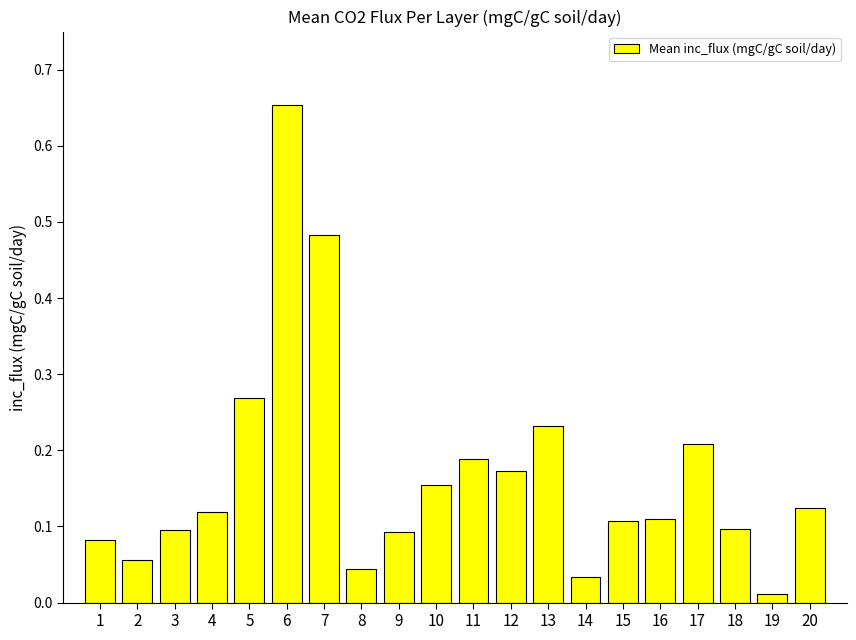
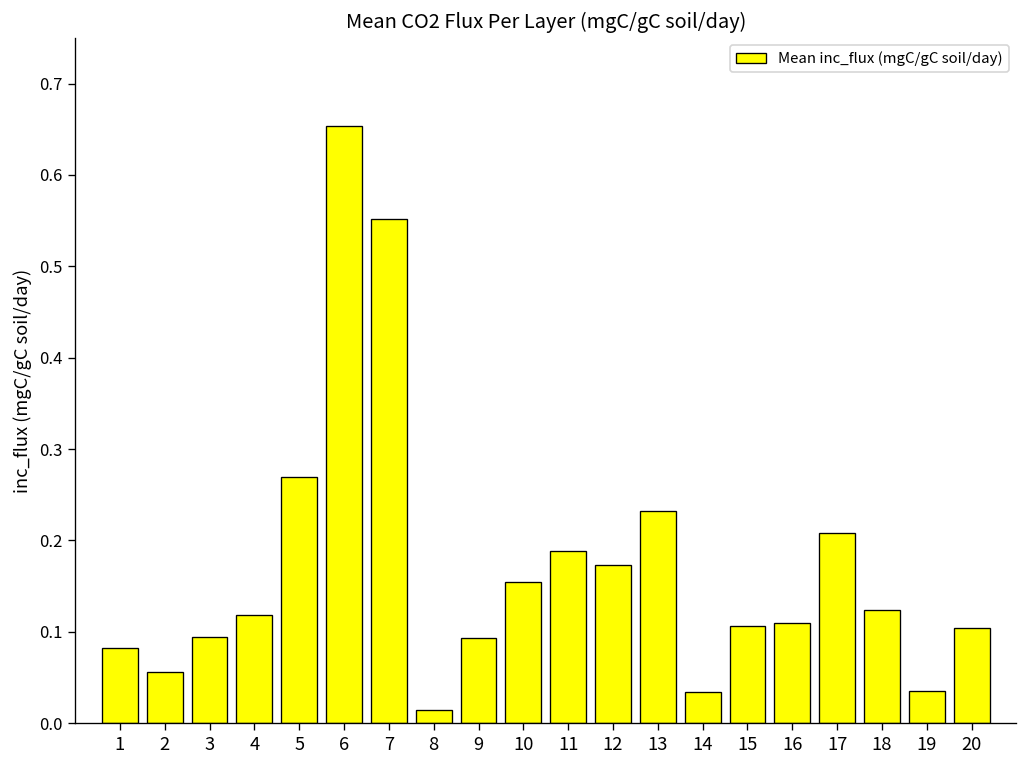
7: 0.48 -> 0.55
8: 0.04 -> 0.01
18: 0.10 -> 0.12
19: 0.01 -> 0.03
20: 0.12 -> 0.10
